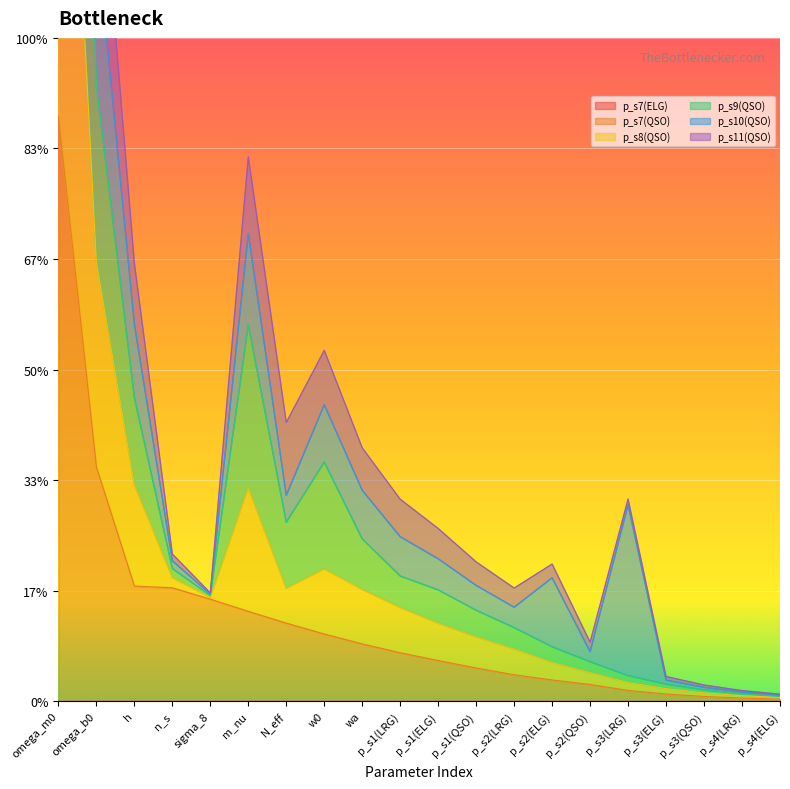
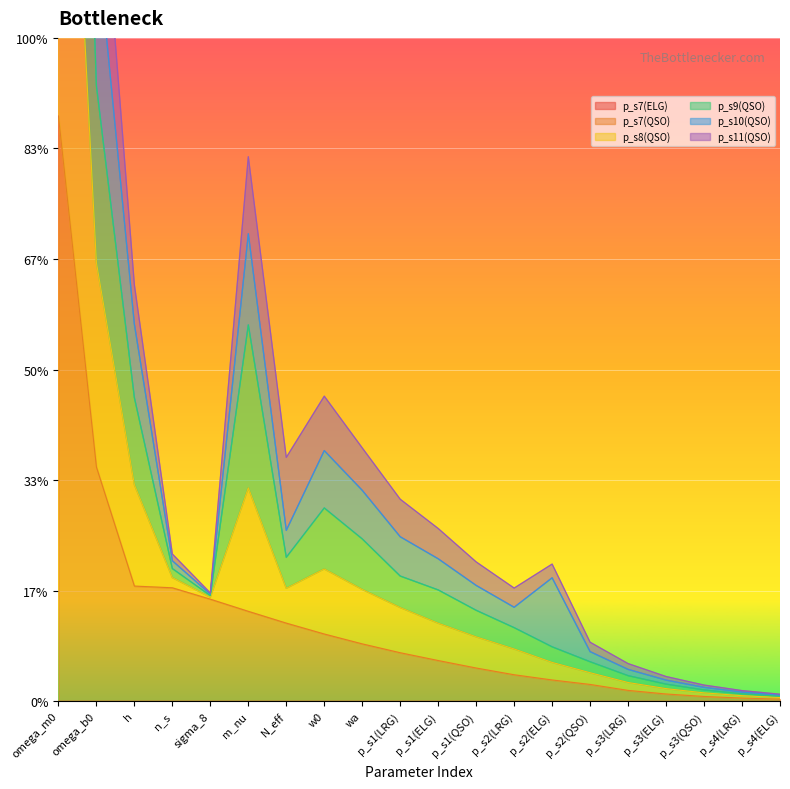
p_s11(QSO), h: 9% -> 6%
p_s9(QSO), N_eff: 10% -> 5%
p_s9(QSO), w0: 16% -> 9%
p_s10(QSO), p_s3(LRG): 26% -> 1%
